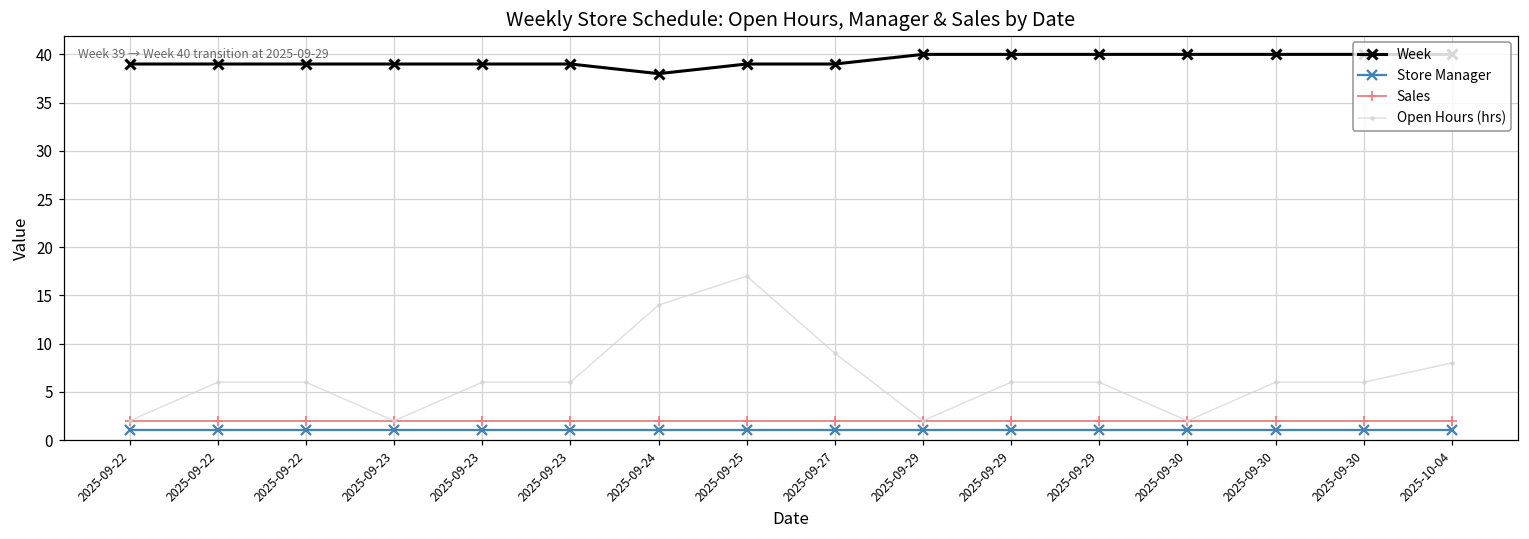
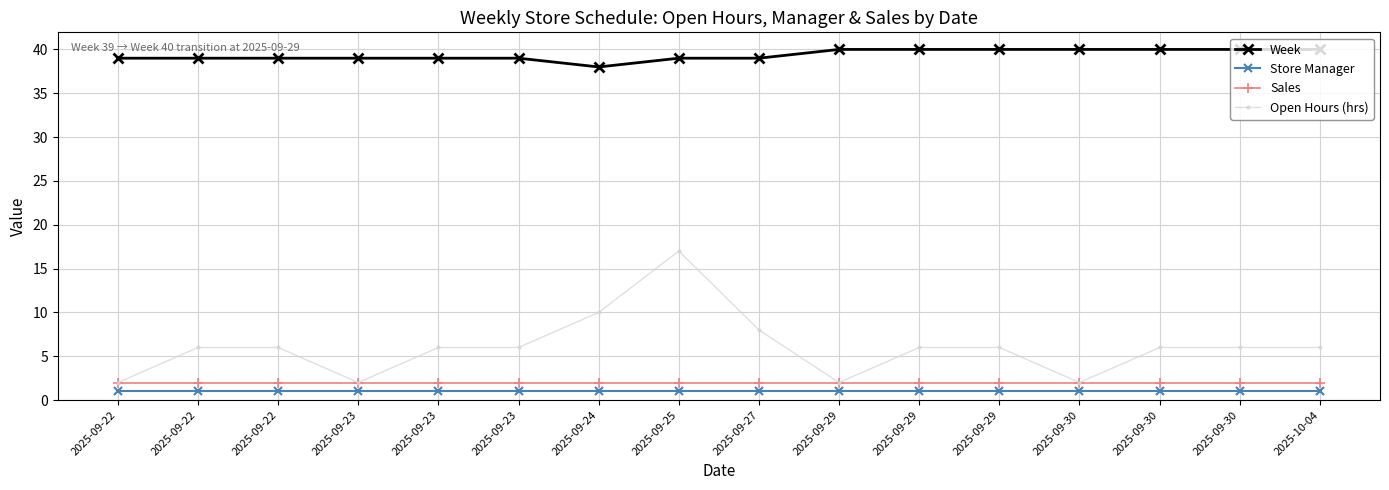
Open Hours (hrs), 2025-09-24: 14 -> 10
Open Hours (hrs), 2025-09-27: 9 -> 8
Open Hours (hrs), 2025-10-04: 8 -> 6
